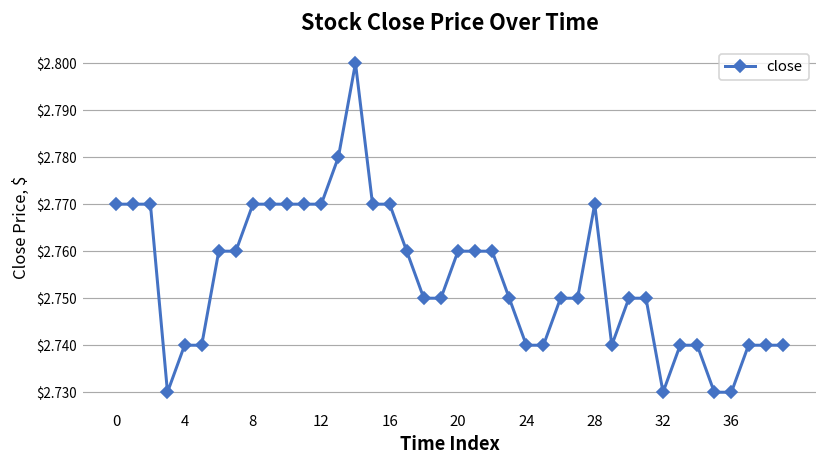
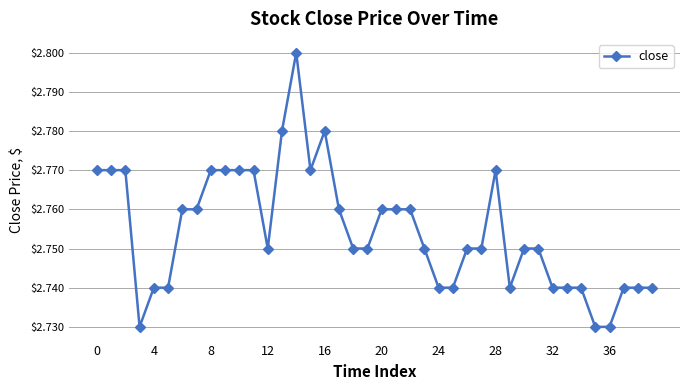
12: $2.77 -> $2.75
16: $2.77 -> $2.78
32: $2.73 -> $2.74
